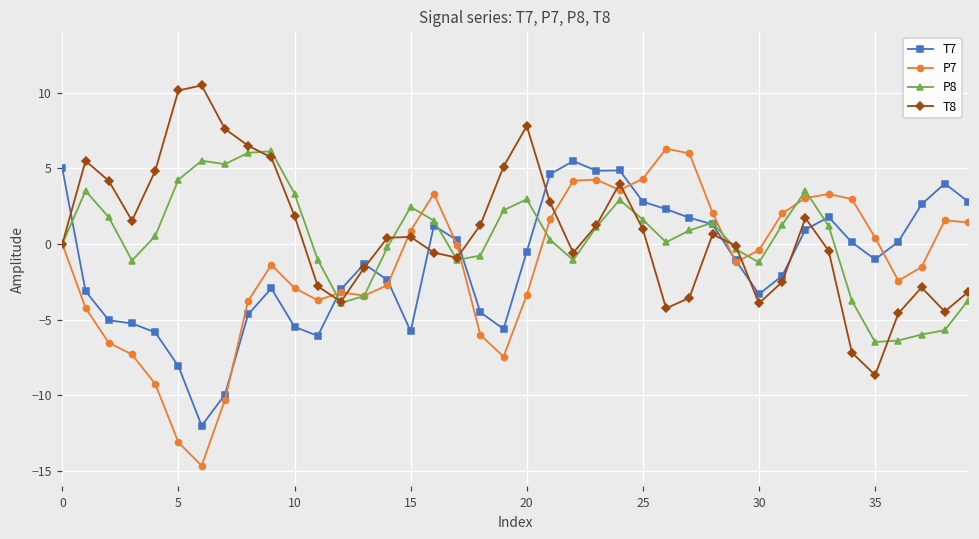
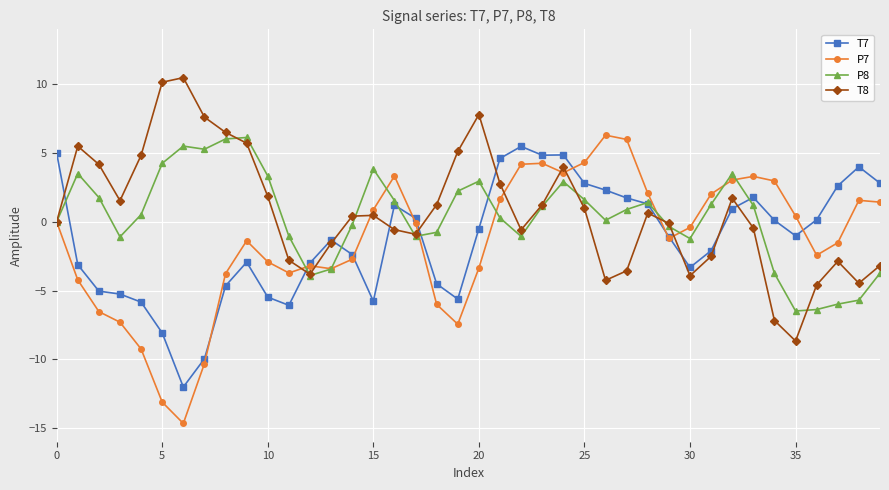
P8, 15: 2.4 -> 3.8
